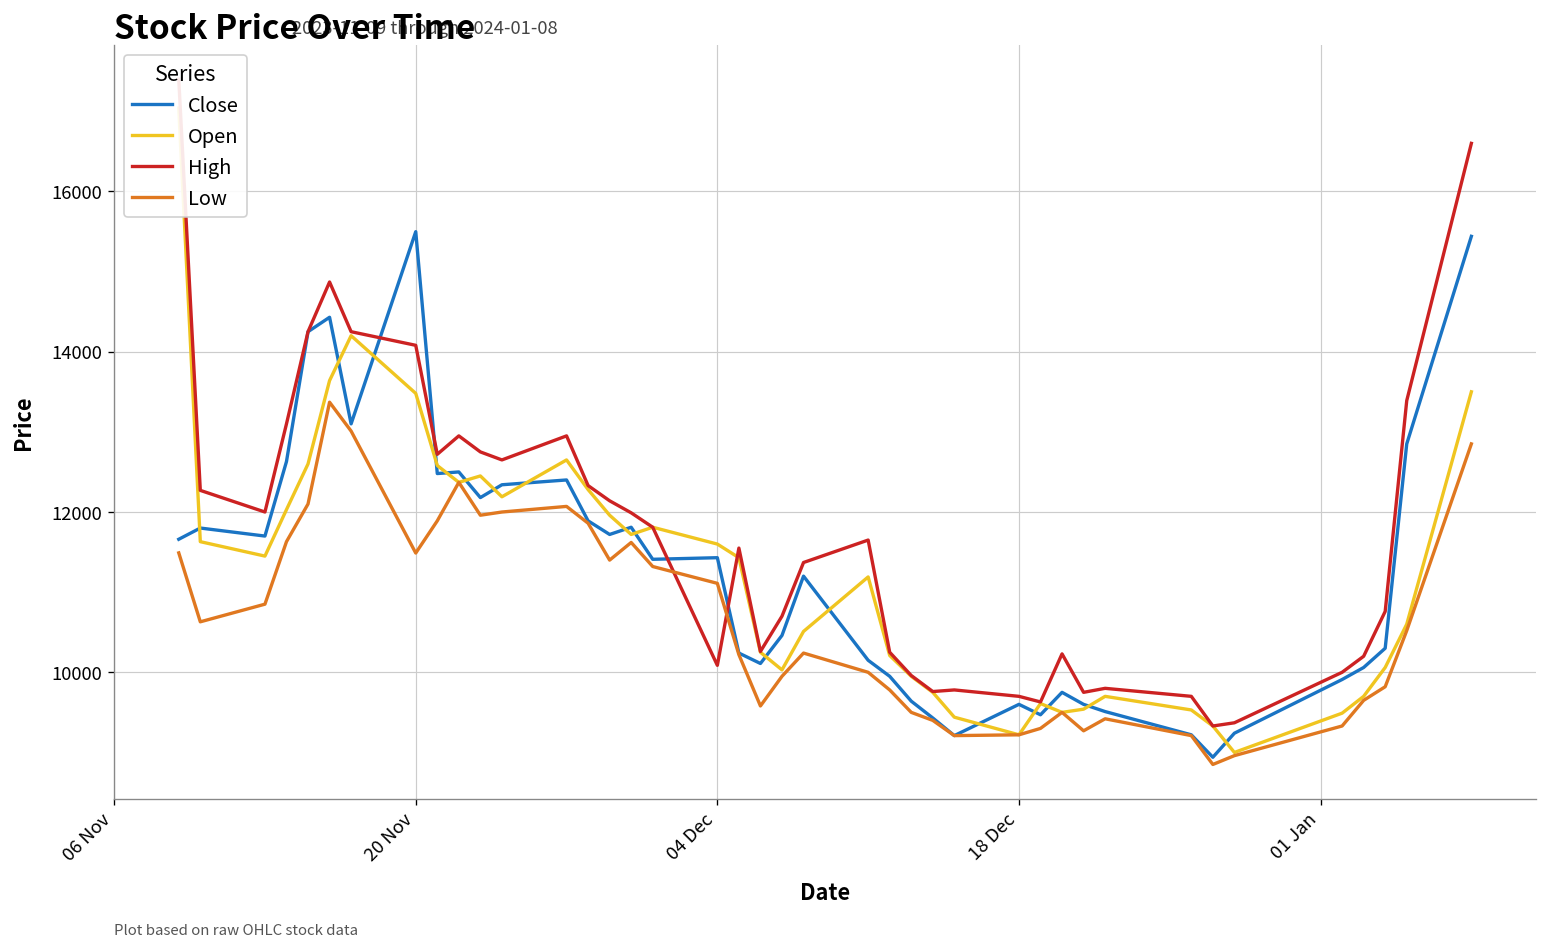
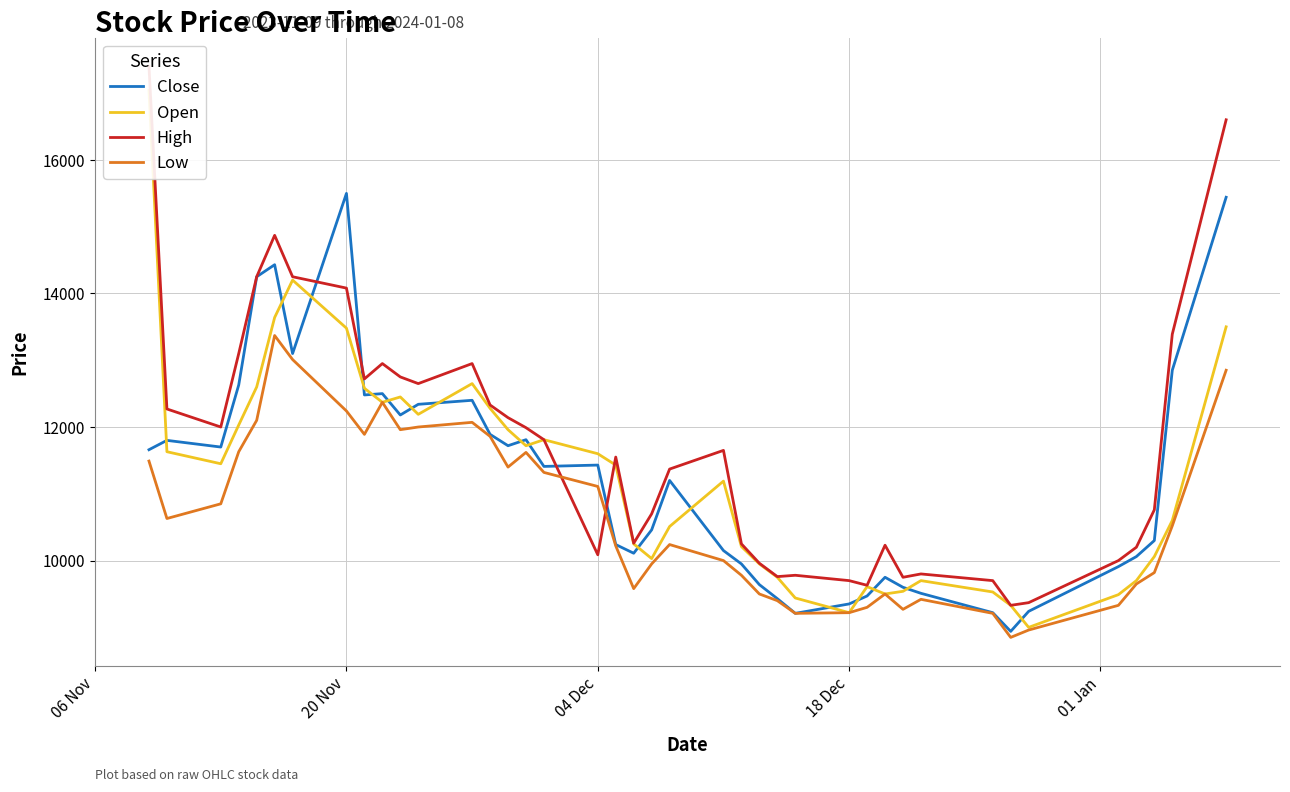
Low, 20 Nov: 11500 -> 12200
Close, 18 Dec: 9600 -> 9400
